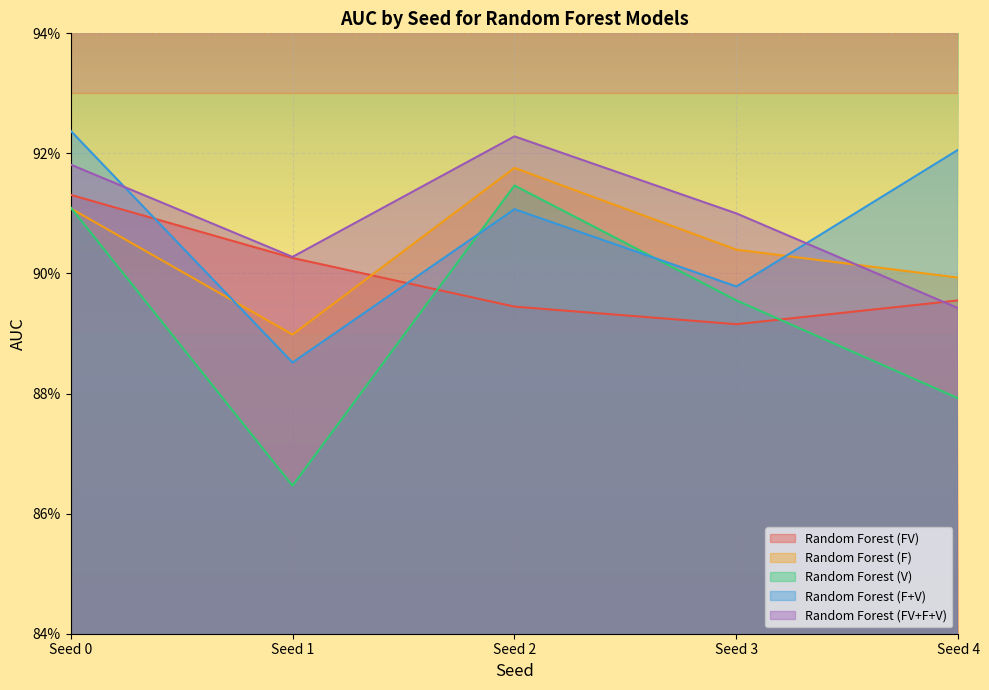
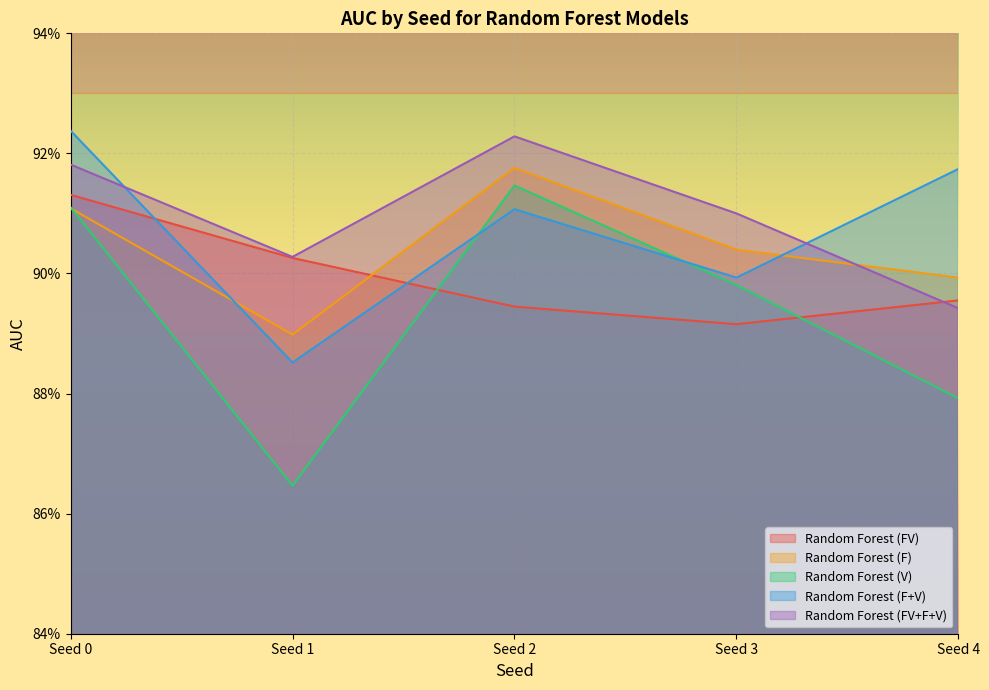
Random Forest (V), Seed 3: 89.6% -> 89.8%
Random Forest (F+V), Seed 3: 89.8% -> 89.9%
Random Forest (F+V), Seed 4: 92.1% -> 91.7%
